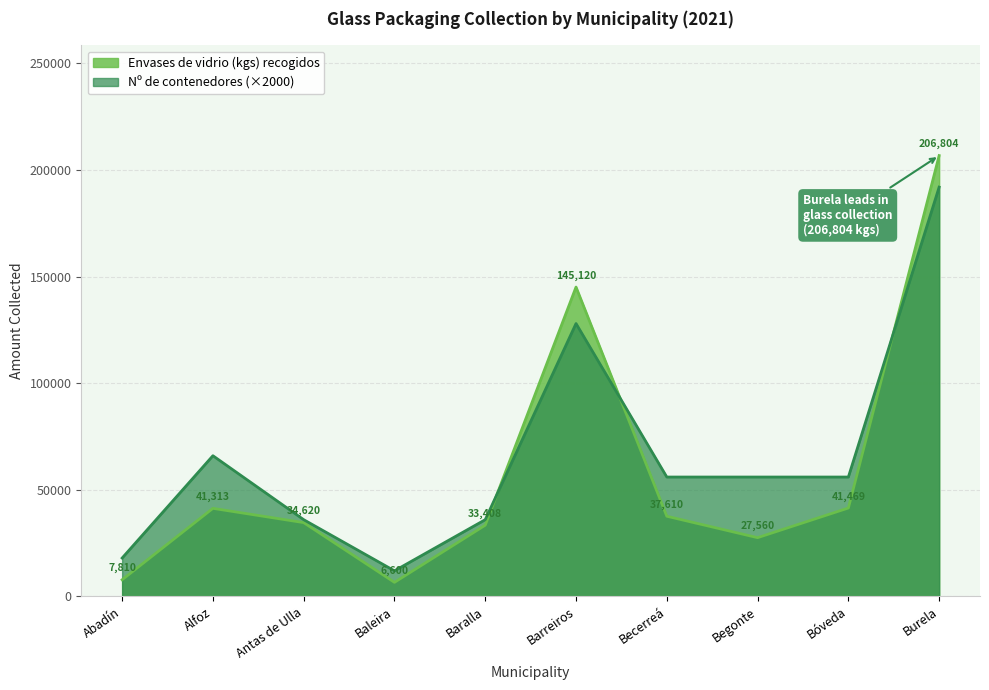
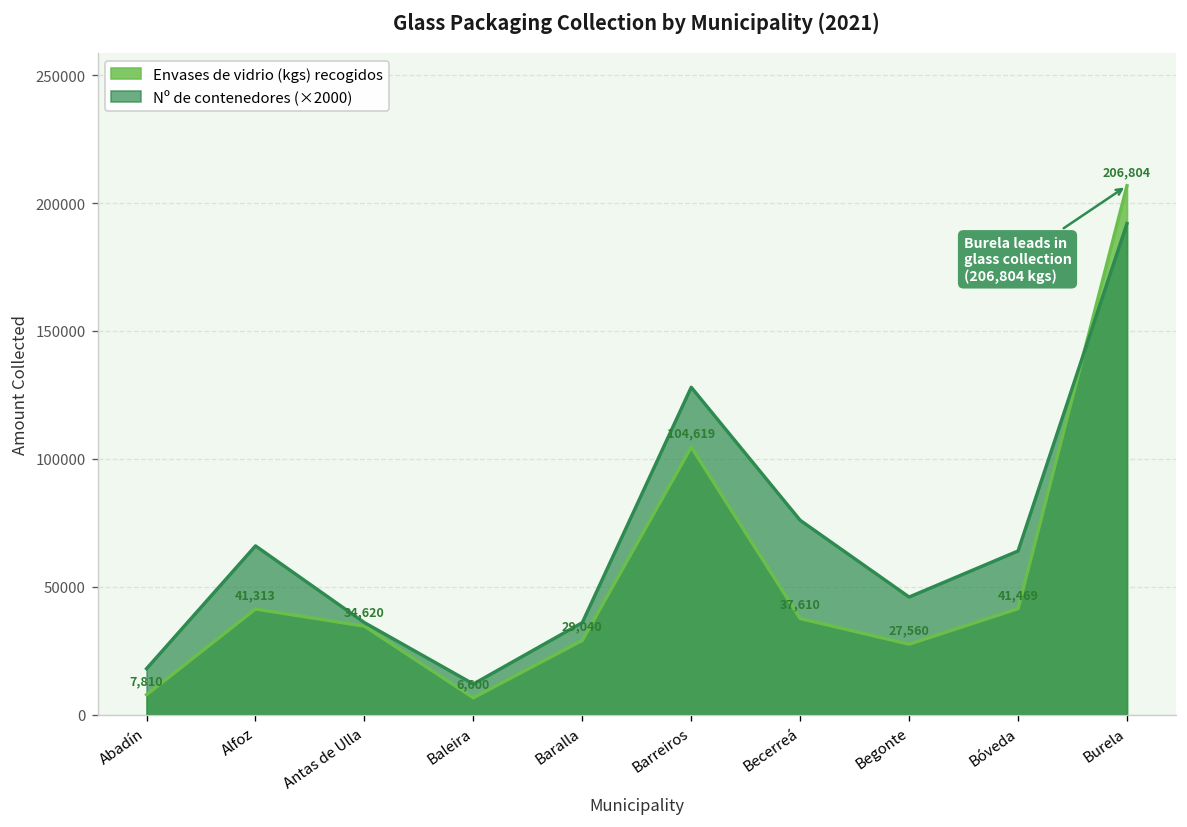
Envases de vidrio (kgs) recogidos, Baralla: 33000 -> 29000
Envases de vidrio (kgs) recogidos, Barreiros: 145,120 -> 104,619
Nº de contenedores (×2000), Becerreá: 56000 -> 76000
Nº de contenedores (×2000), Begonte: 56000 -> 46000
Nº de contenedores (×2000), Bóveda: 56000 -> 64000
